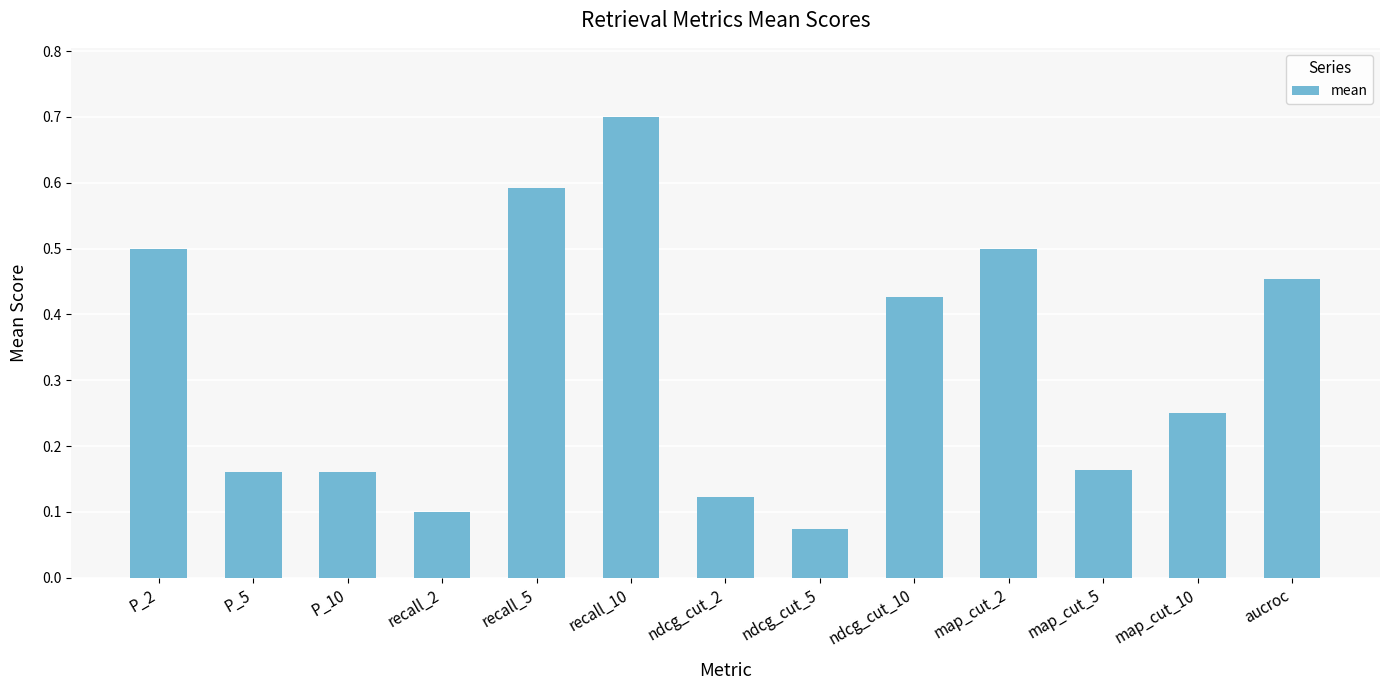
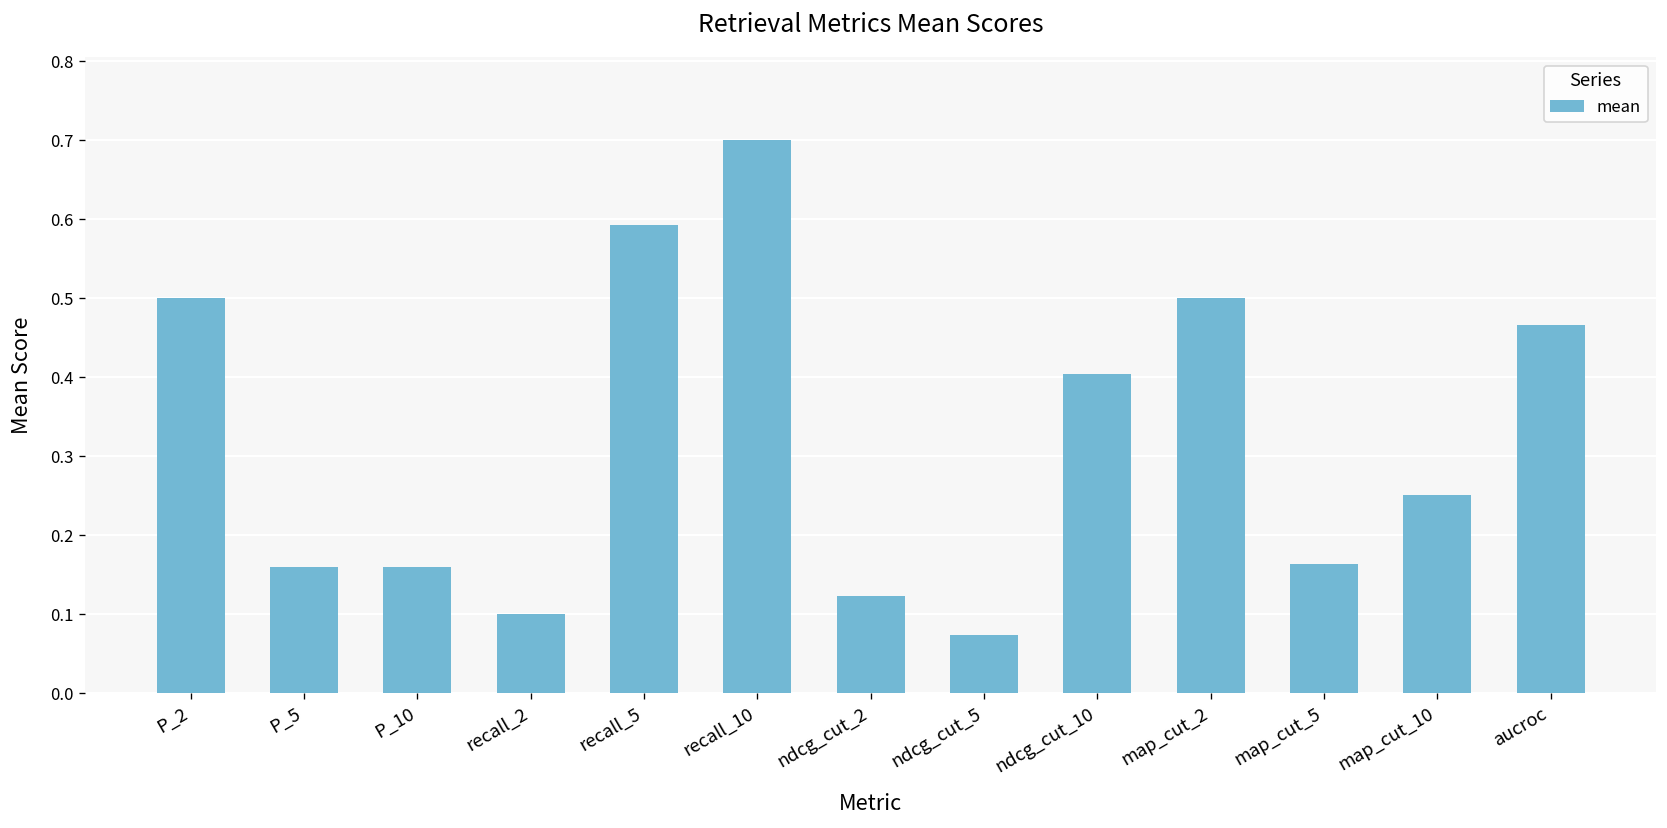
ndcg_cut_10: 0.43 -> 0.40
aucroc: 0.45 -> 0.47
